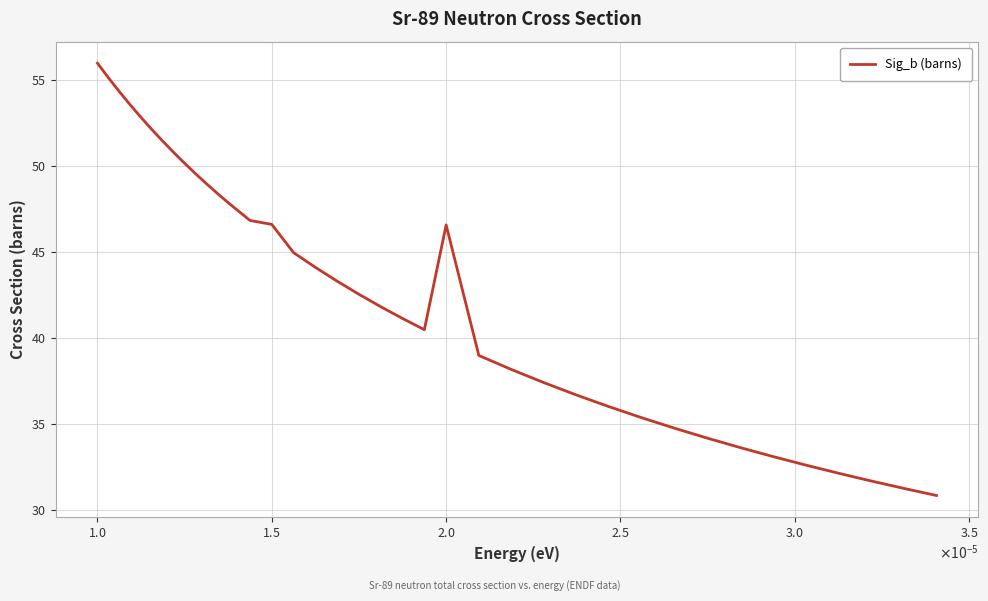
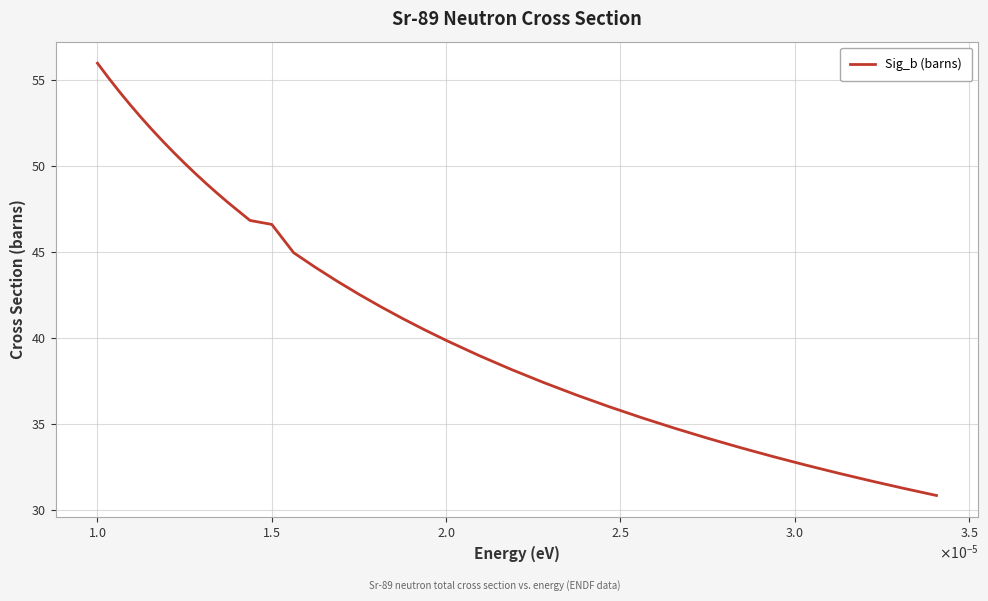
2.0: 46.6 -> 39.9
